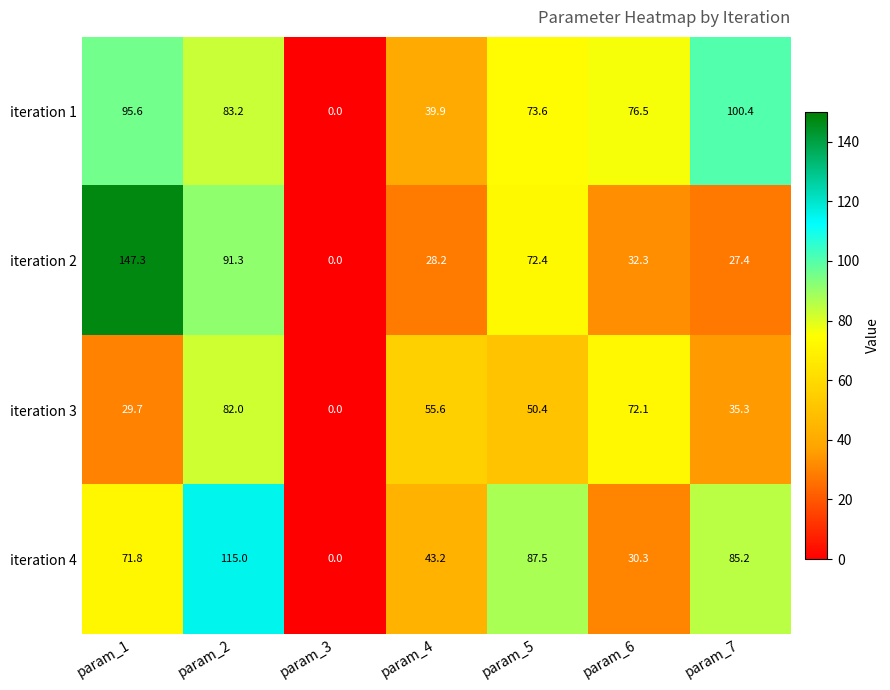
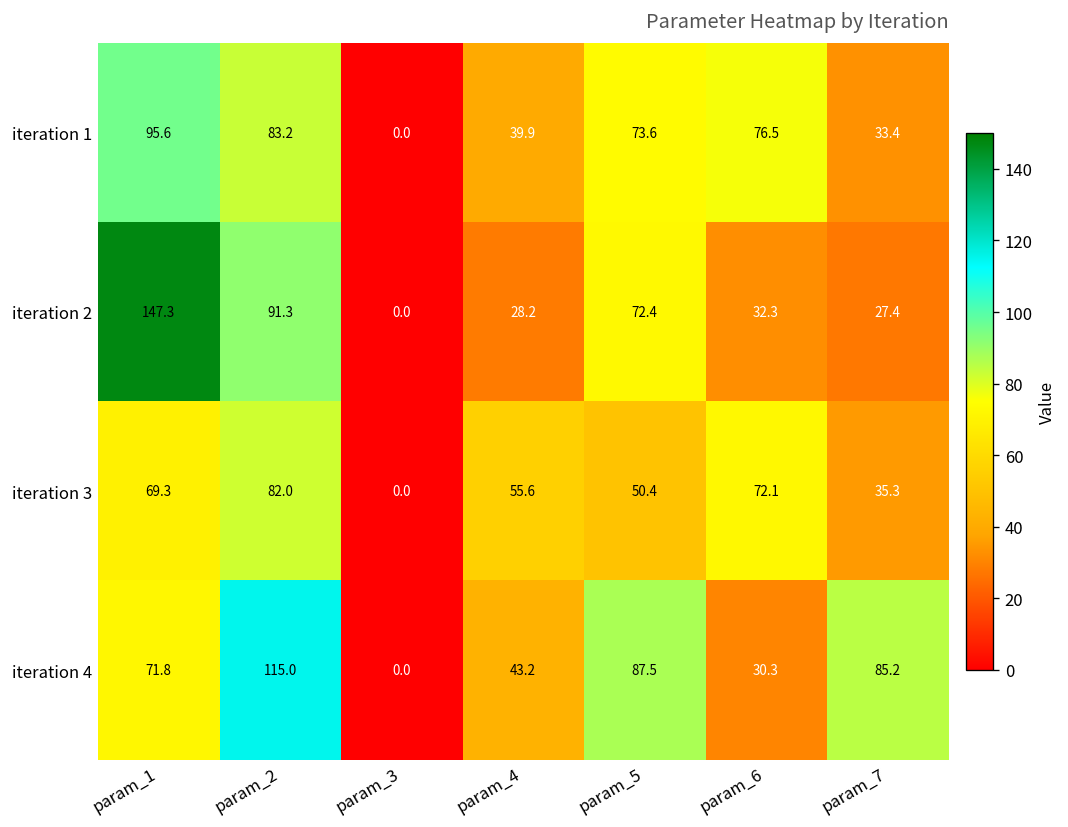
iteration 1, param_7: 100.4 -> 33.4
iteration 3, param_1: 29.7 -> 69.3
